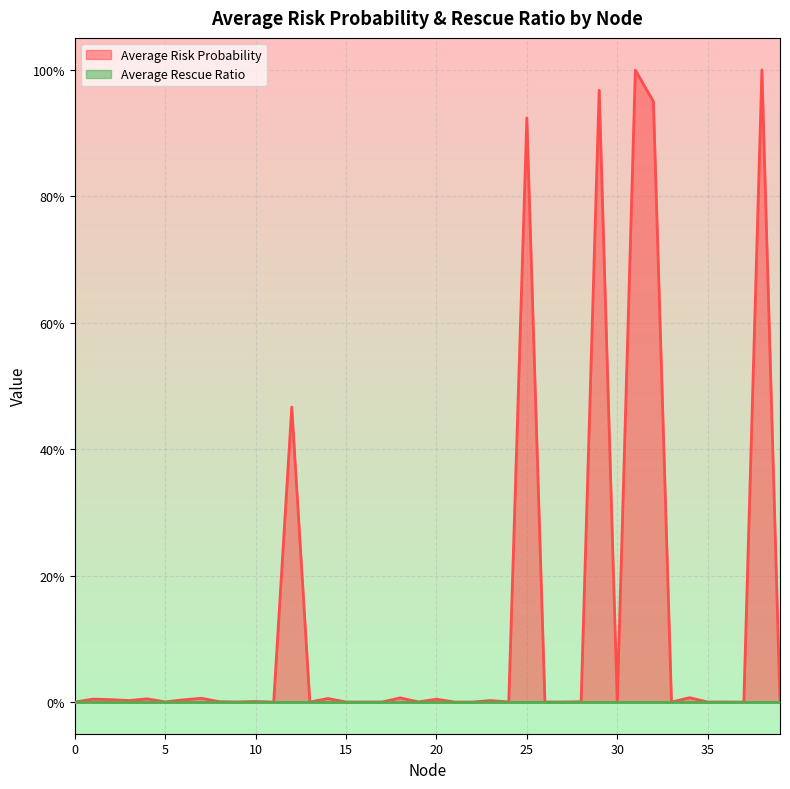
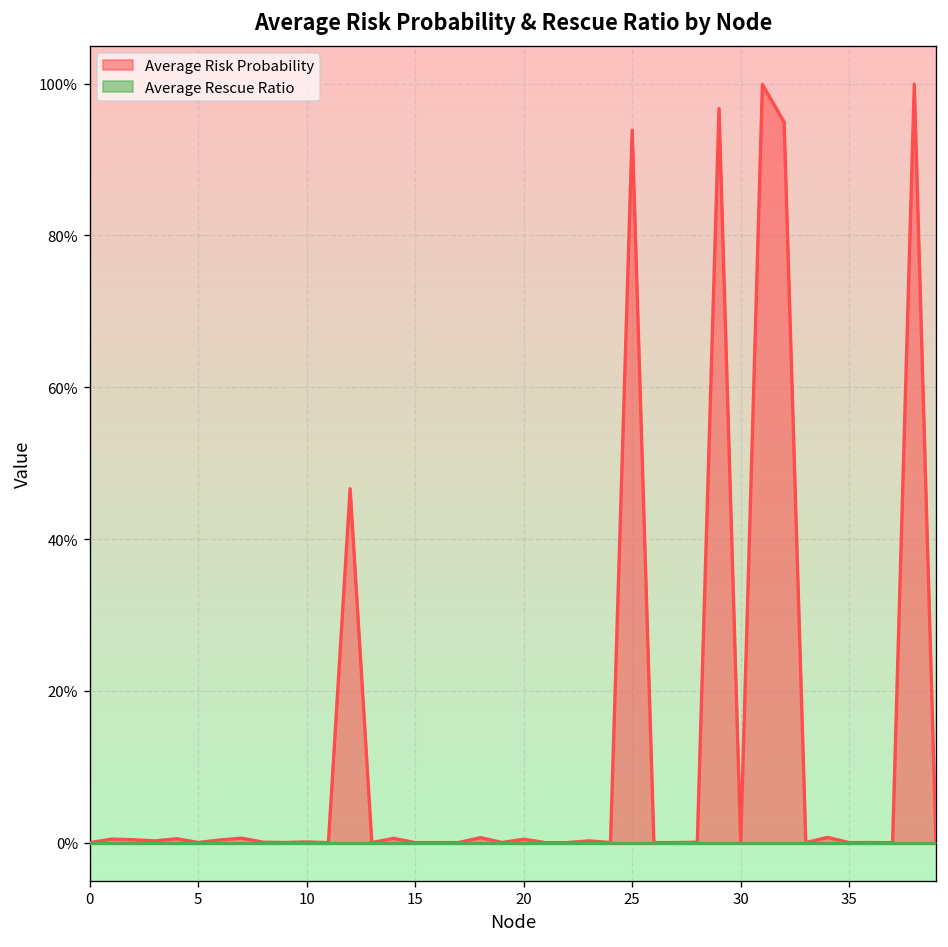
Average Risk Probability, 25: 92% -> 94%
